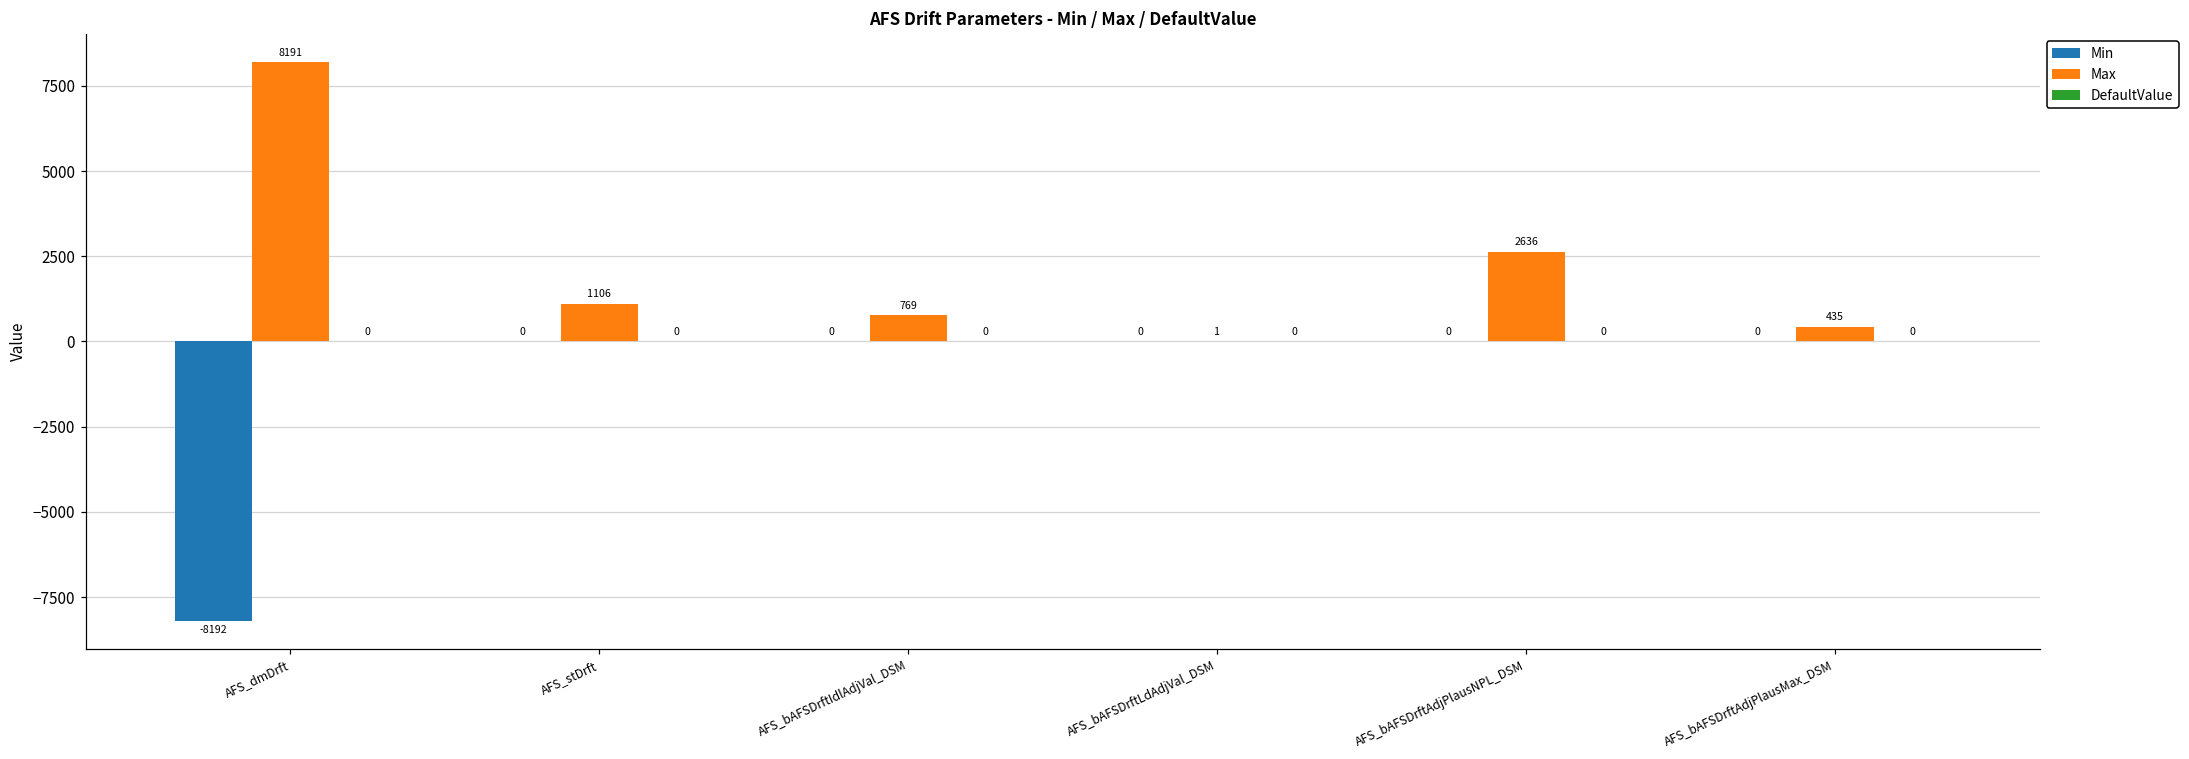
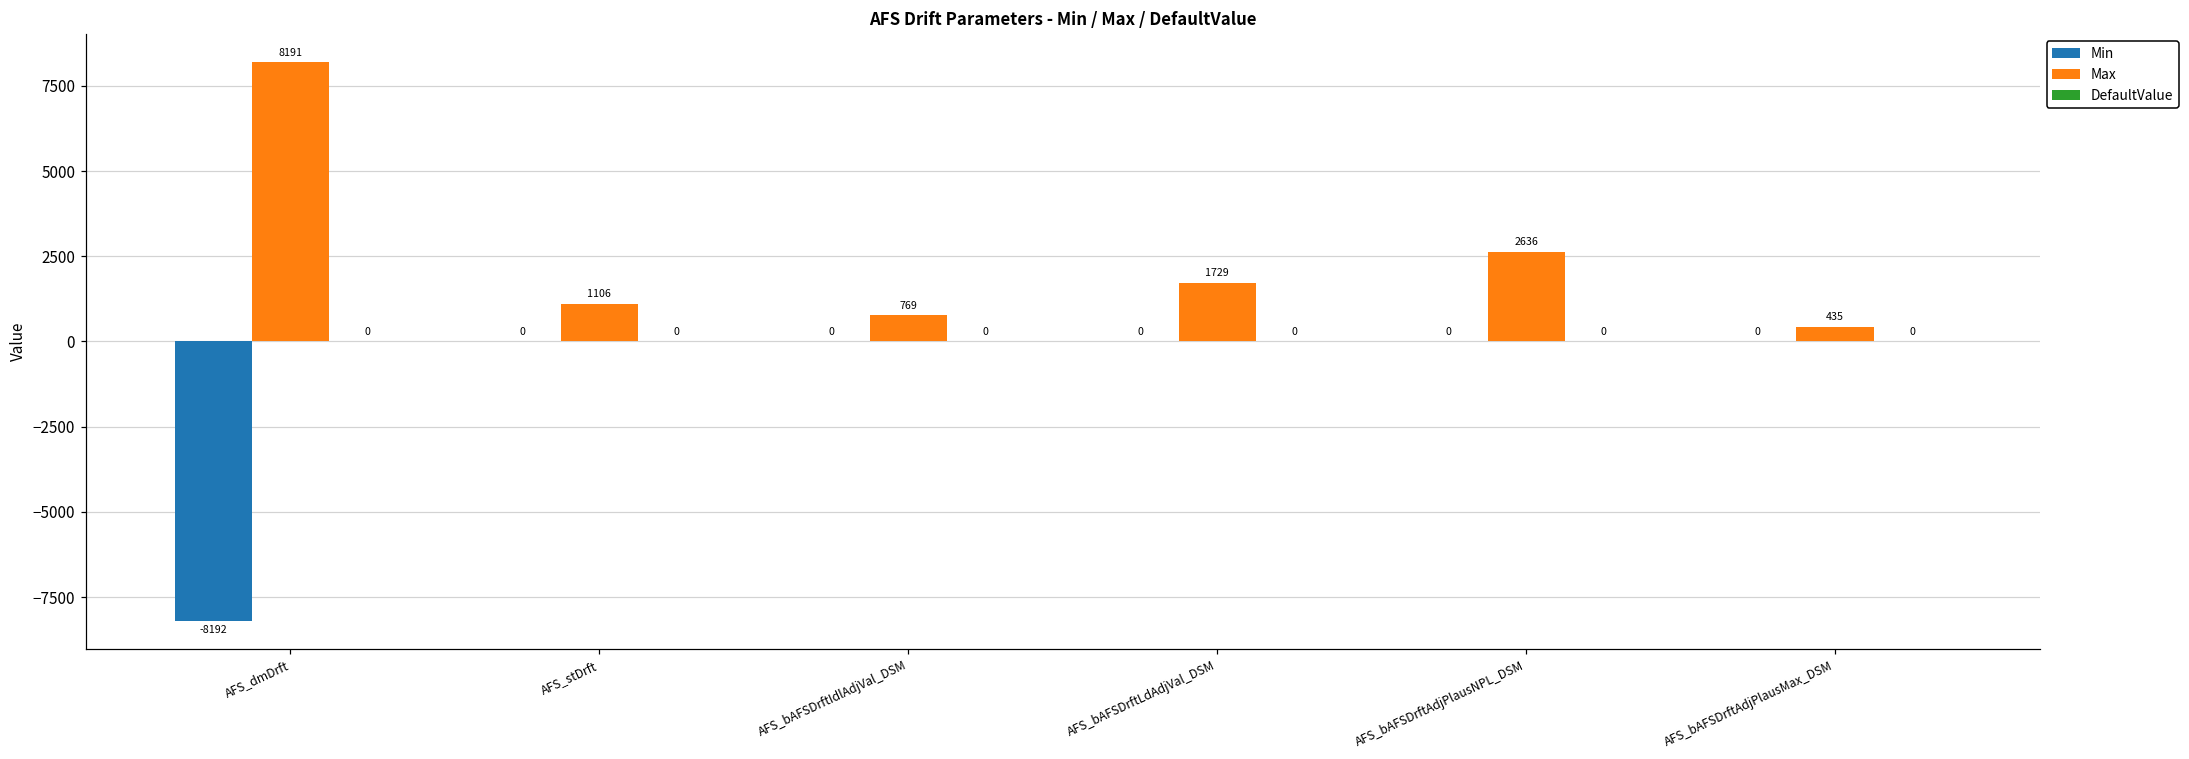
Max, AFS_bAFSDrftLdAdjVal_DSM: 1 -> 1729
